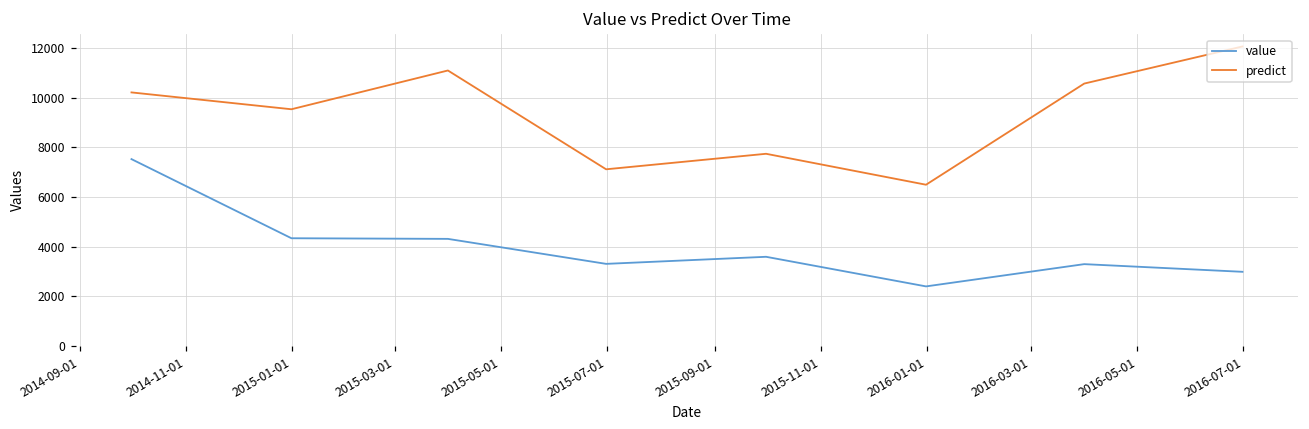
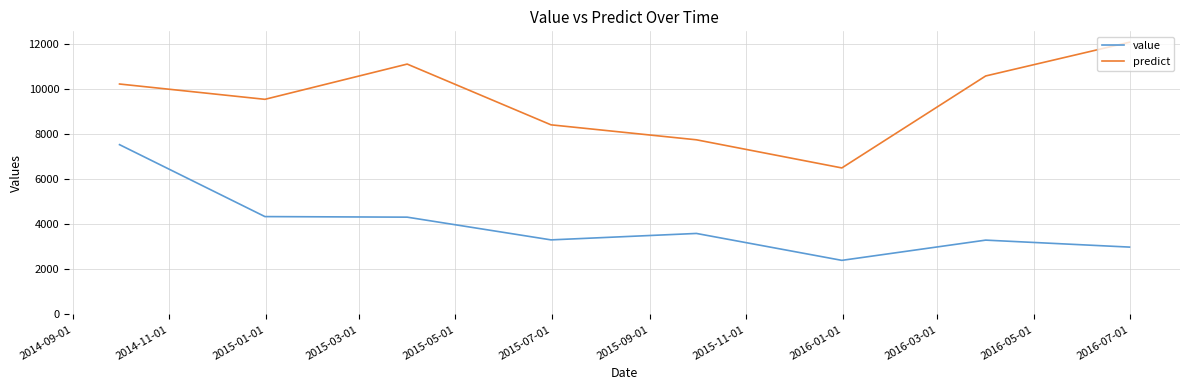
predict, 2015-07-01: 7100 -> 8400
